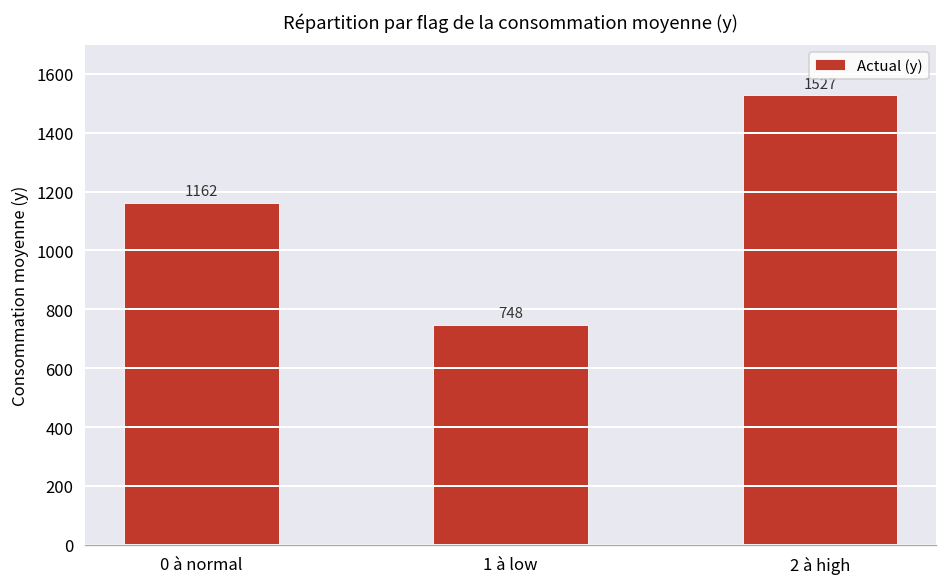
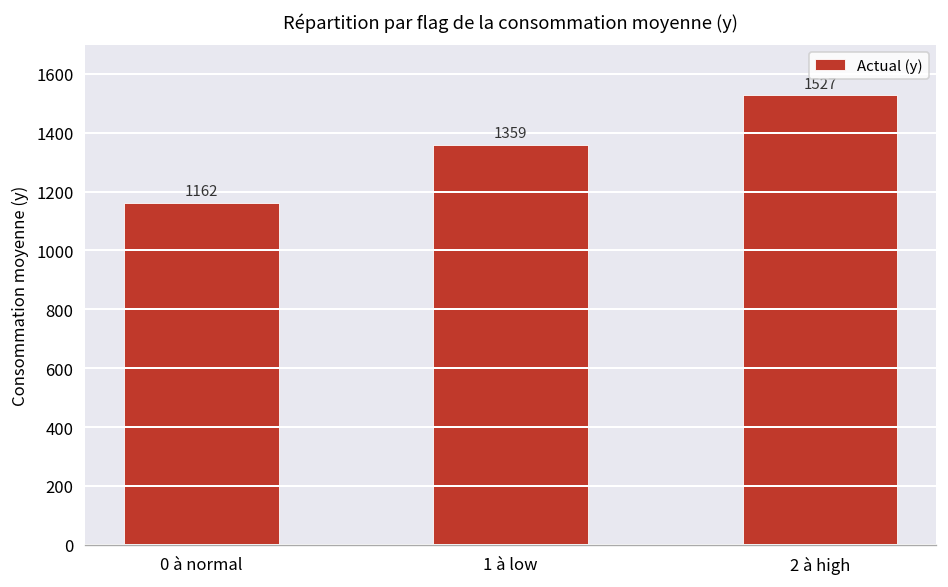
1 à low: 748 -> 1359
